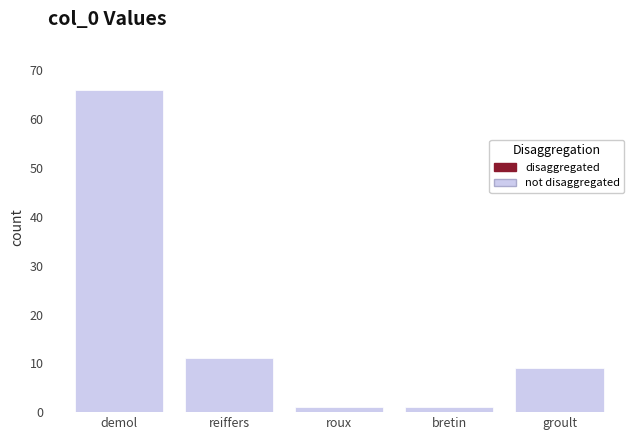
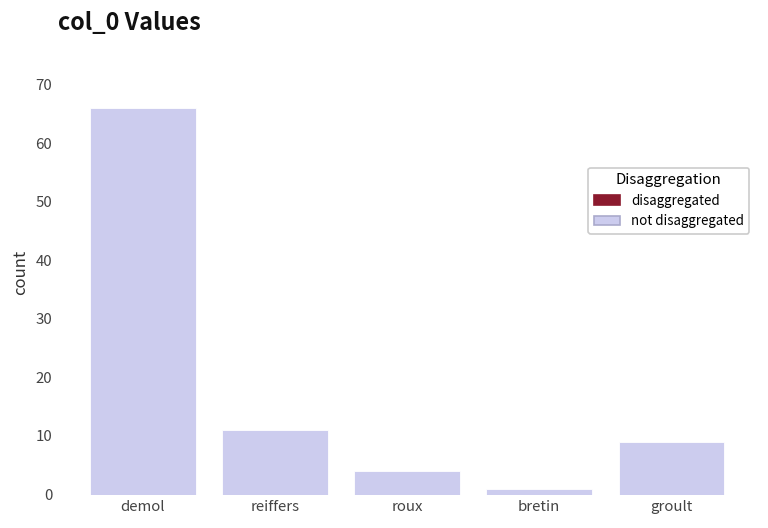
roux: 1 -> 4
